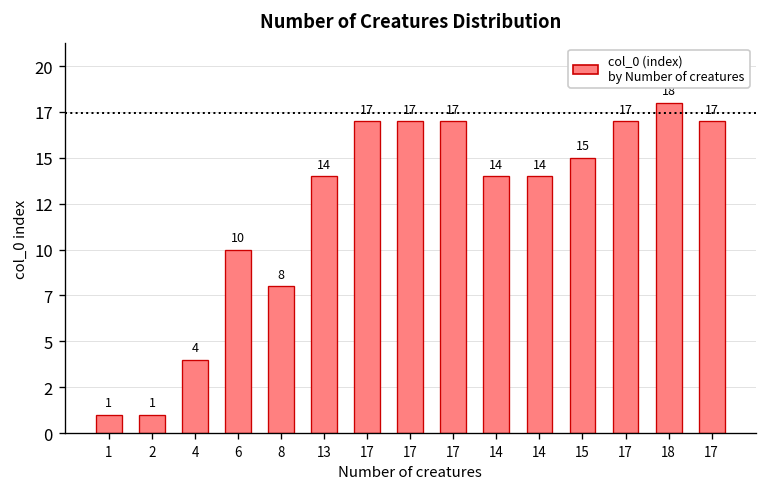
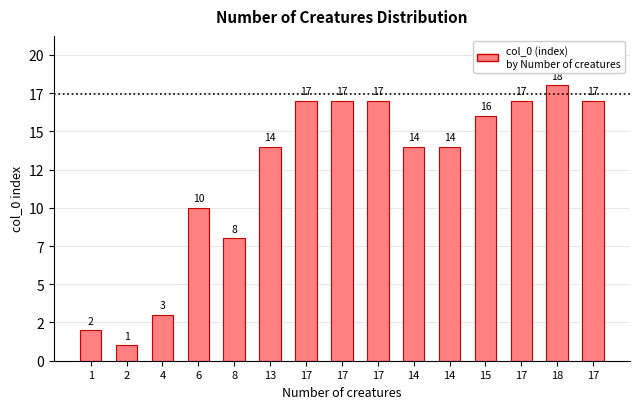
1: 1 -> 2
4: 4 -> 3
15: 15 -> 16
